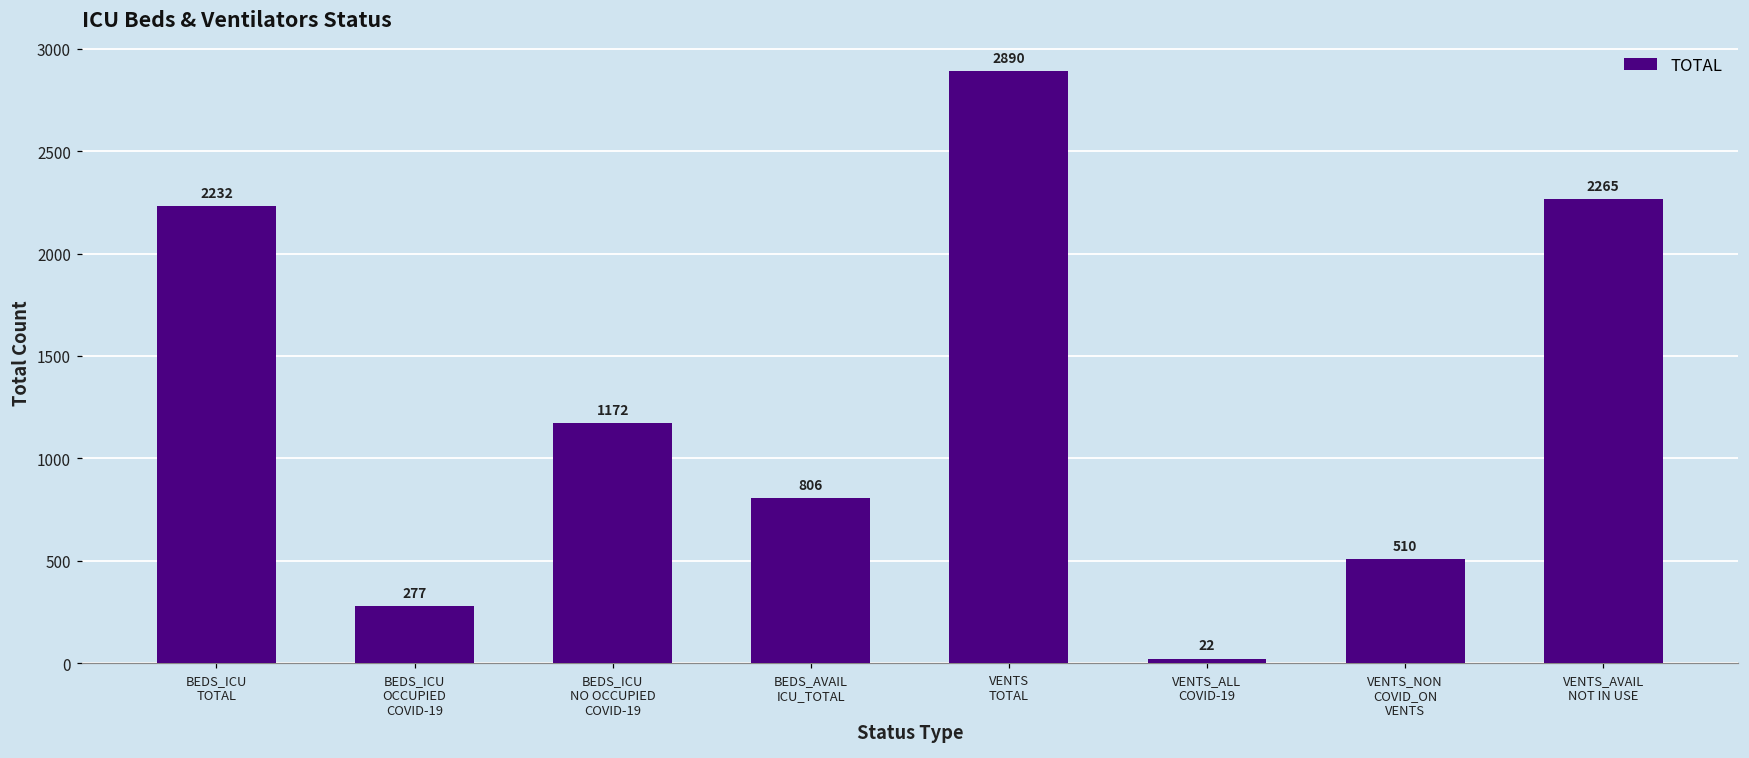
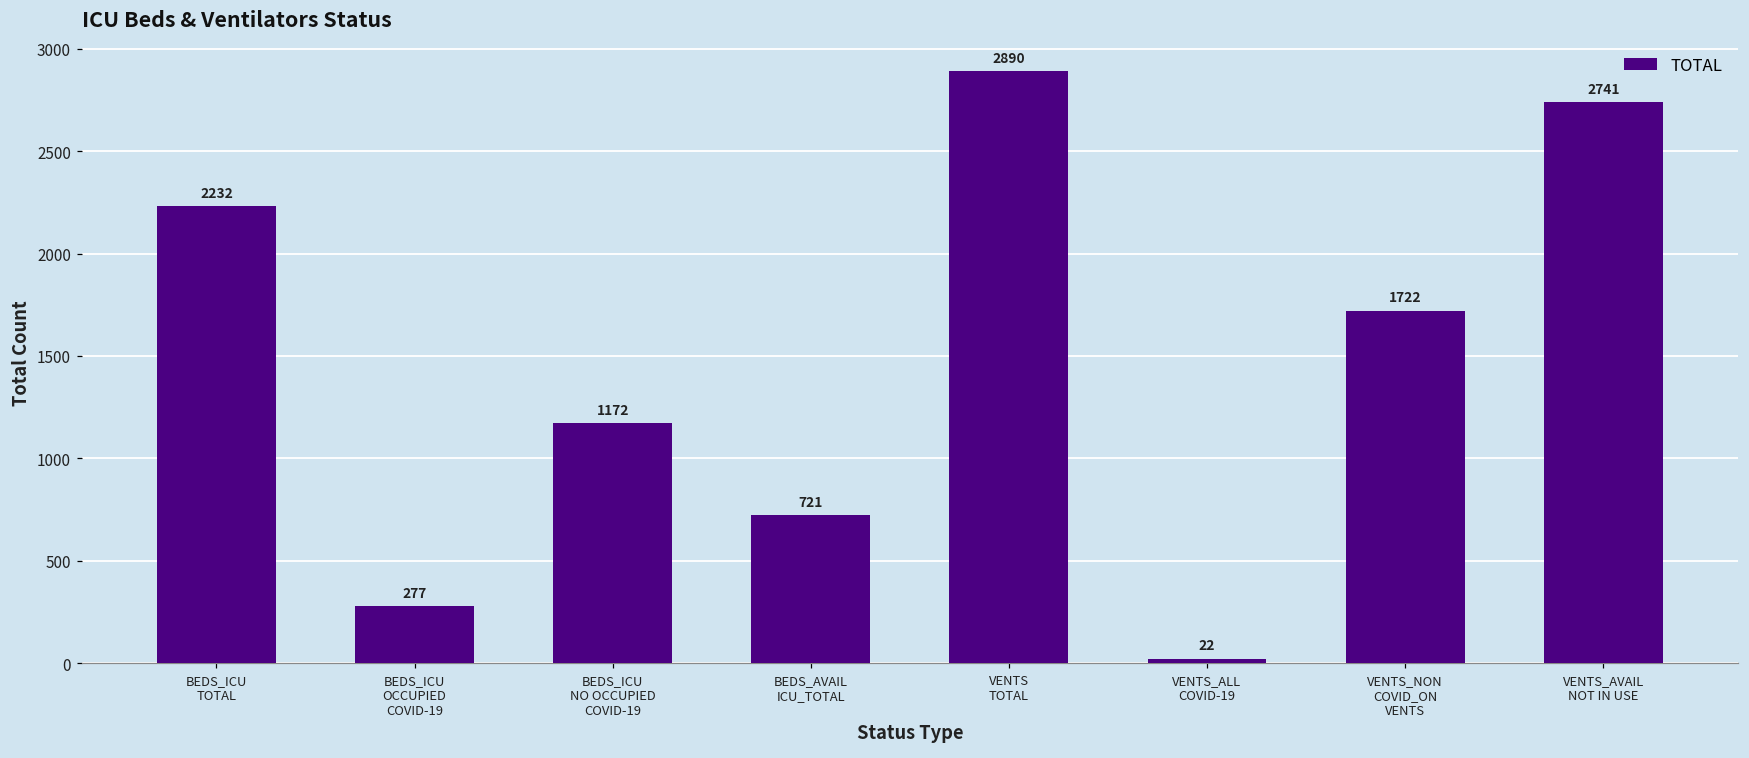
BEDS_AVAIL ICU_TOTAL: 806 -> 721
VENTS_NON COVID_ON VENTS: 510 -> 1722
VENTS_AVAIL NOT IN USE: 2265 -> 2741
